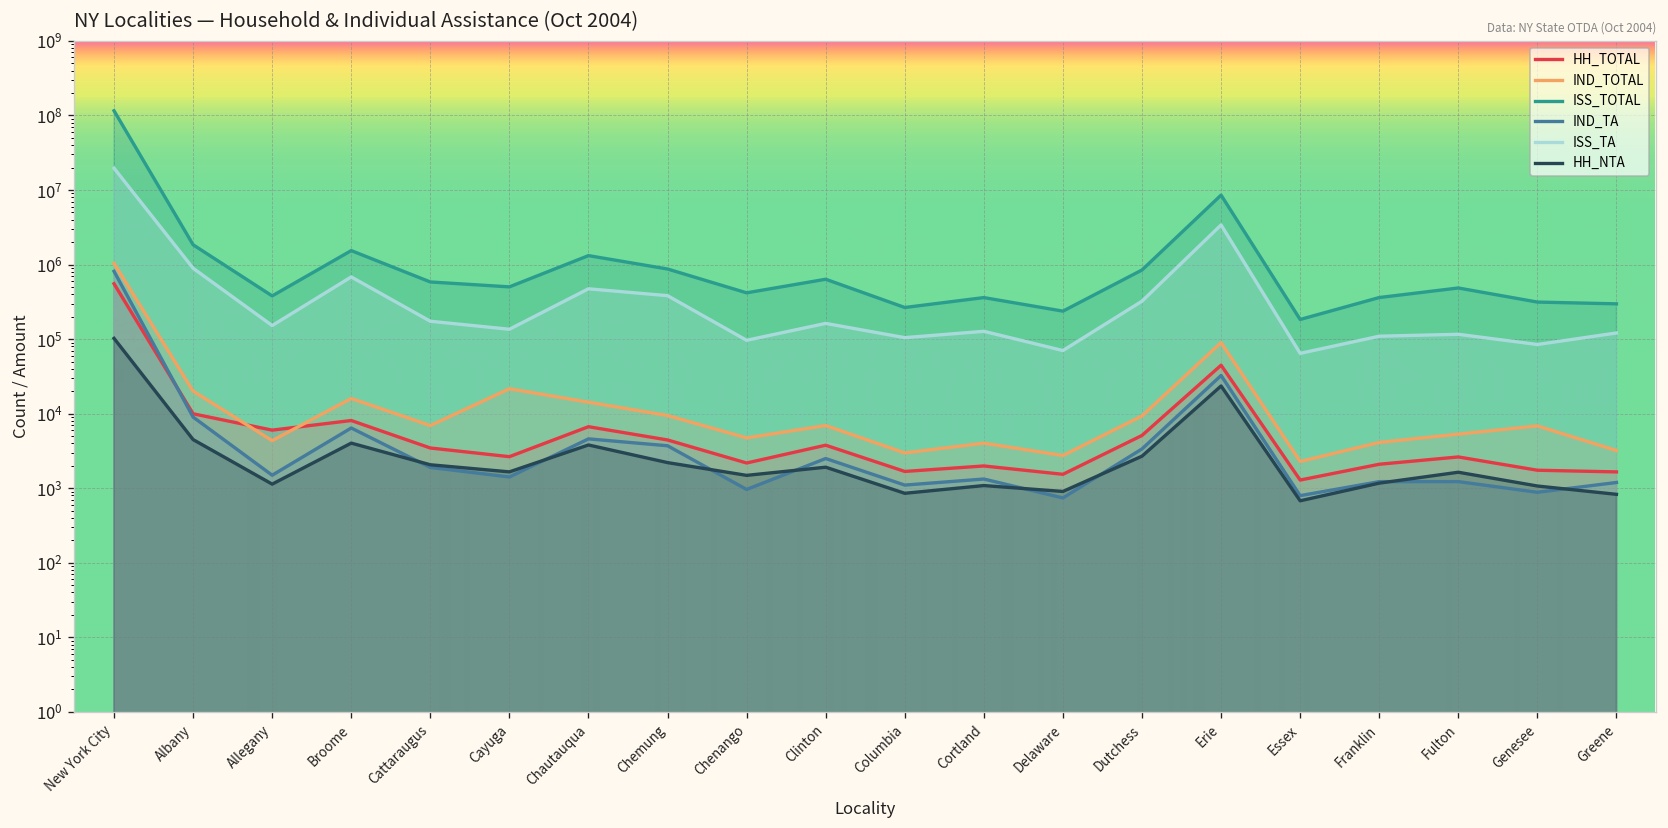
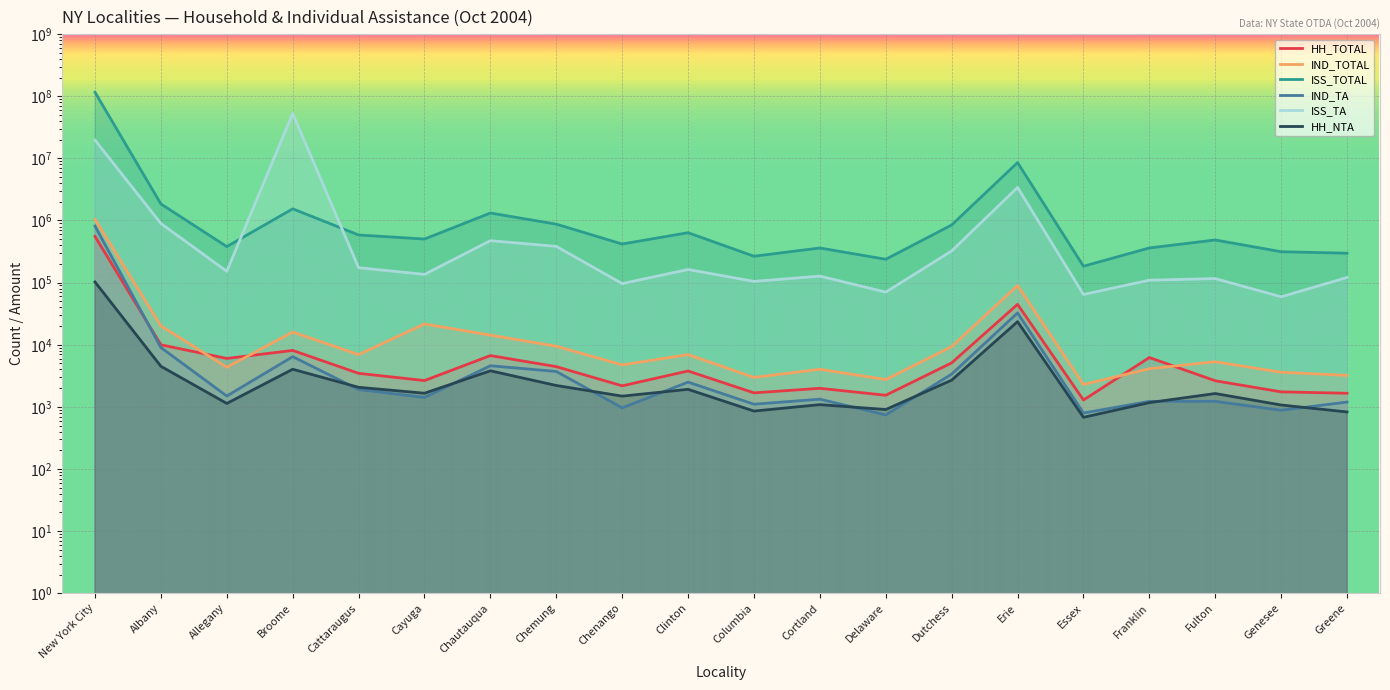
ISS_TA, Broome: 700000 -> 50000000
HH_TOTAL, Franklin: 2100 -> 6000
IND_TOTAL, Genesee: 7000 -> 4000
ISS_TA, Genesee: 80000 -> 60000
